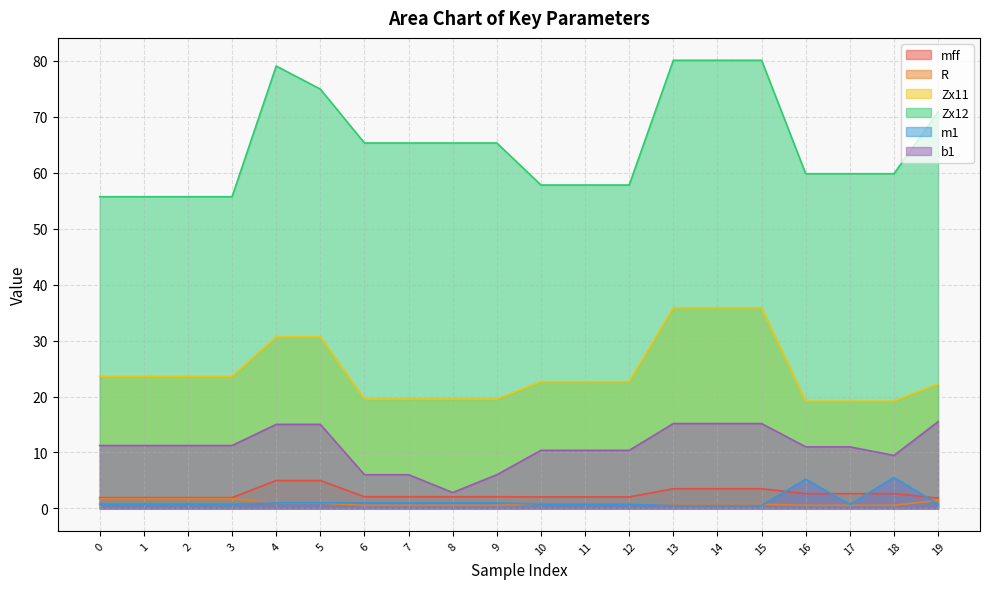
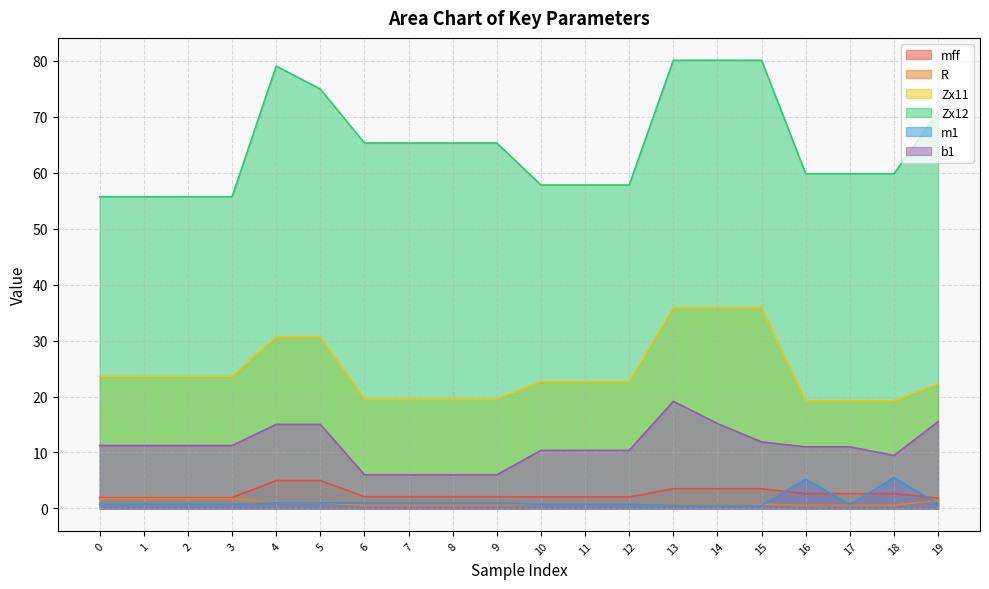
b1, 8: 3 -> 6
b1, 13: 15 -> 19
b1, 15: 15 -> 12
